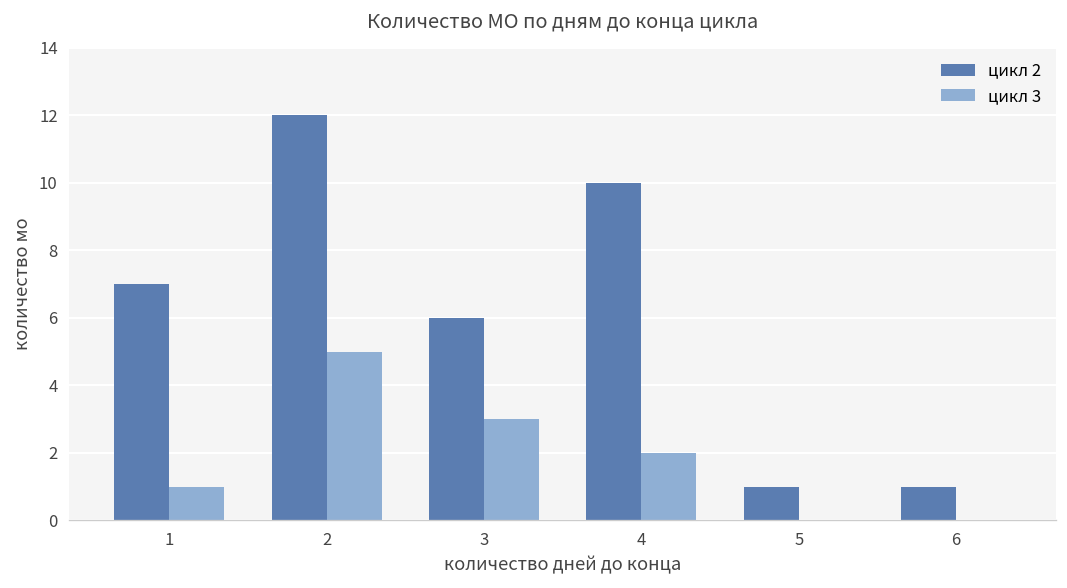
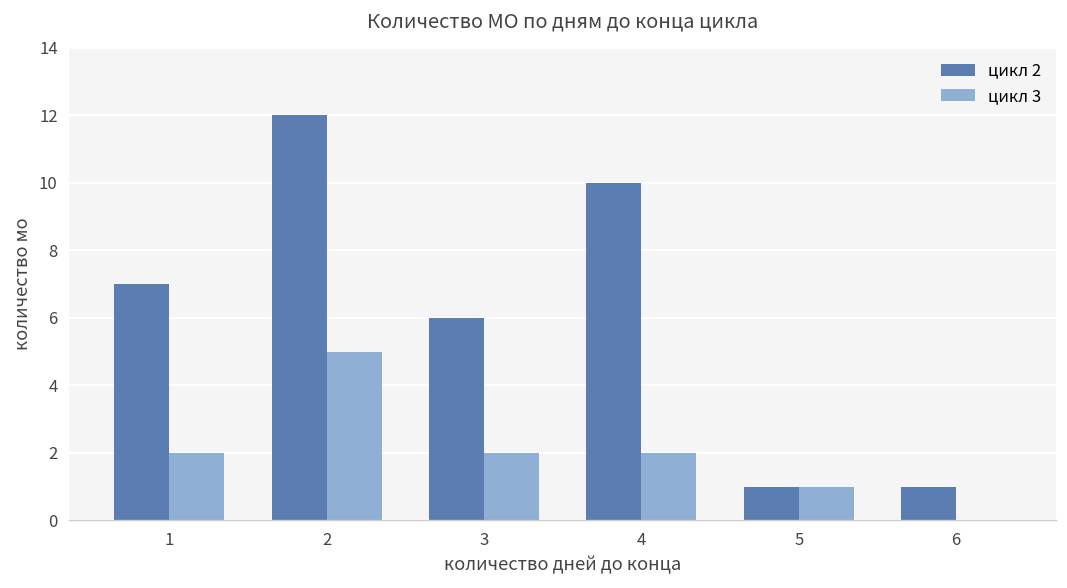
цикл 3, 1: 1 -> 2
цикл 3, 3: 3 -> 2
цикл 3, 5: 0 -> 1
